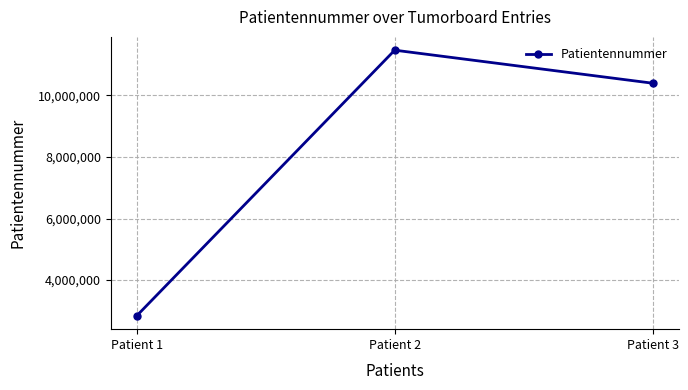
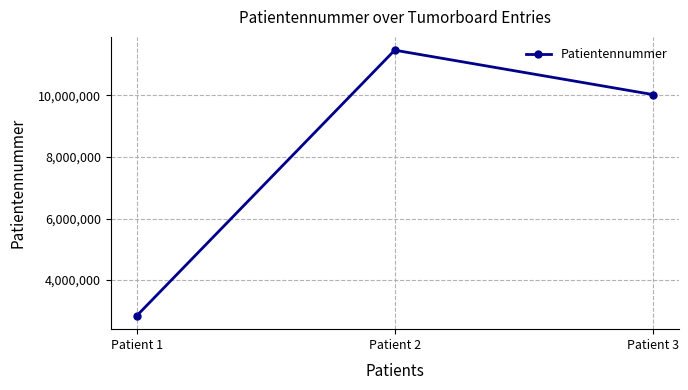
Patient 3: 10,400,000 -> 10,000,000
